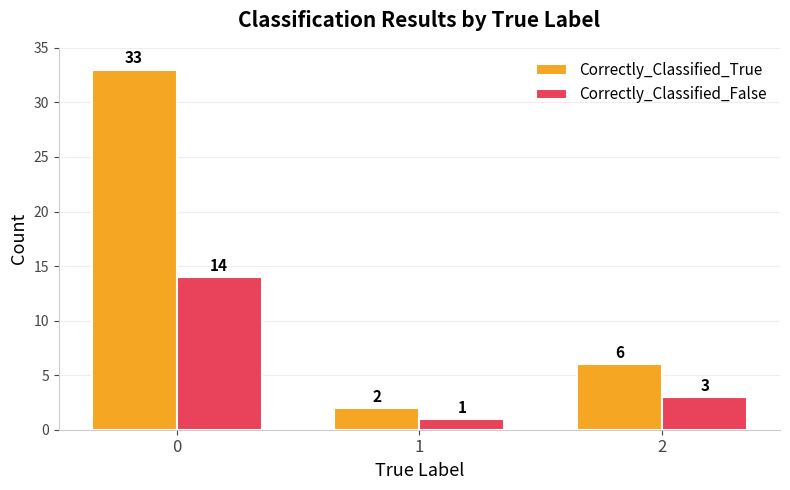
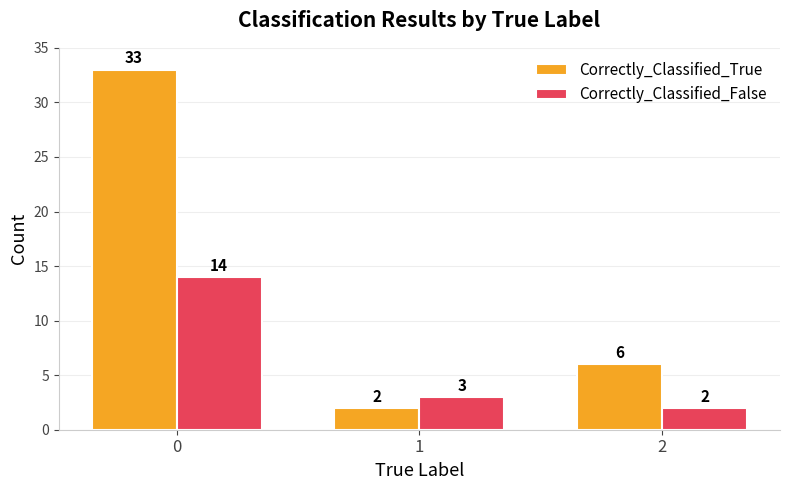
Correctly_Classified_False, 1: 1 -> 3
Correctly_Classified_False, 2: 3 -> 2
